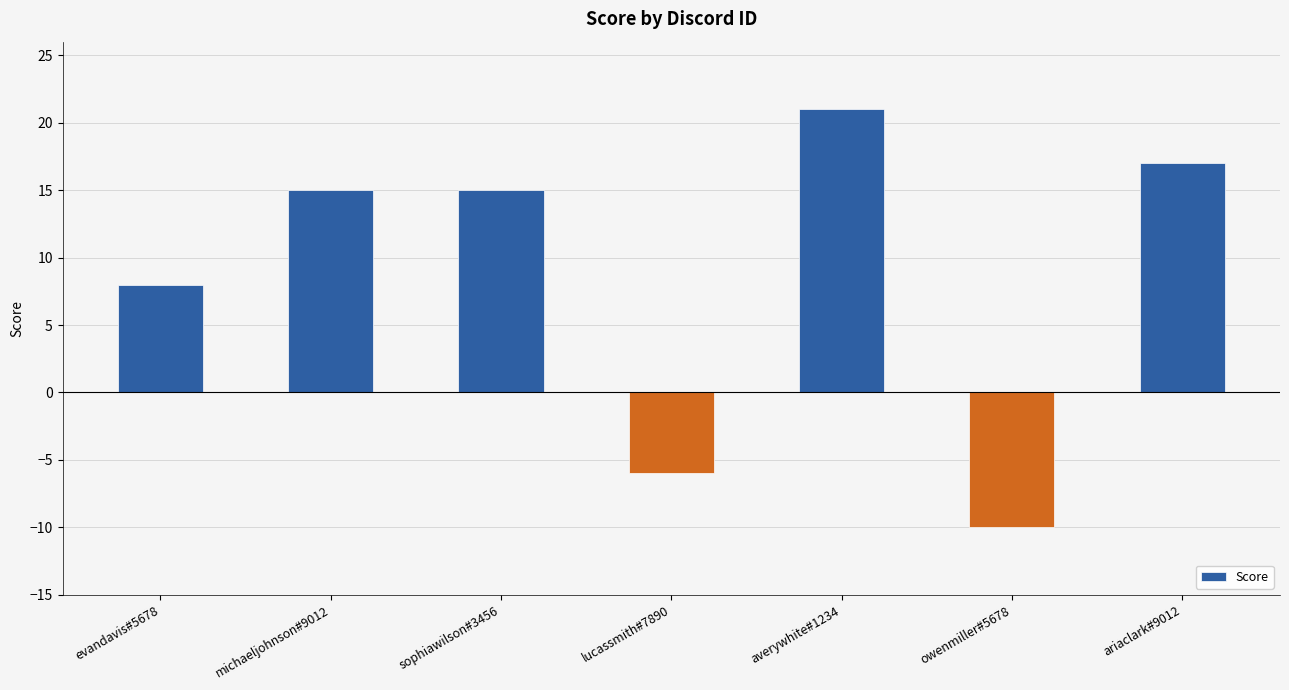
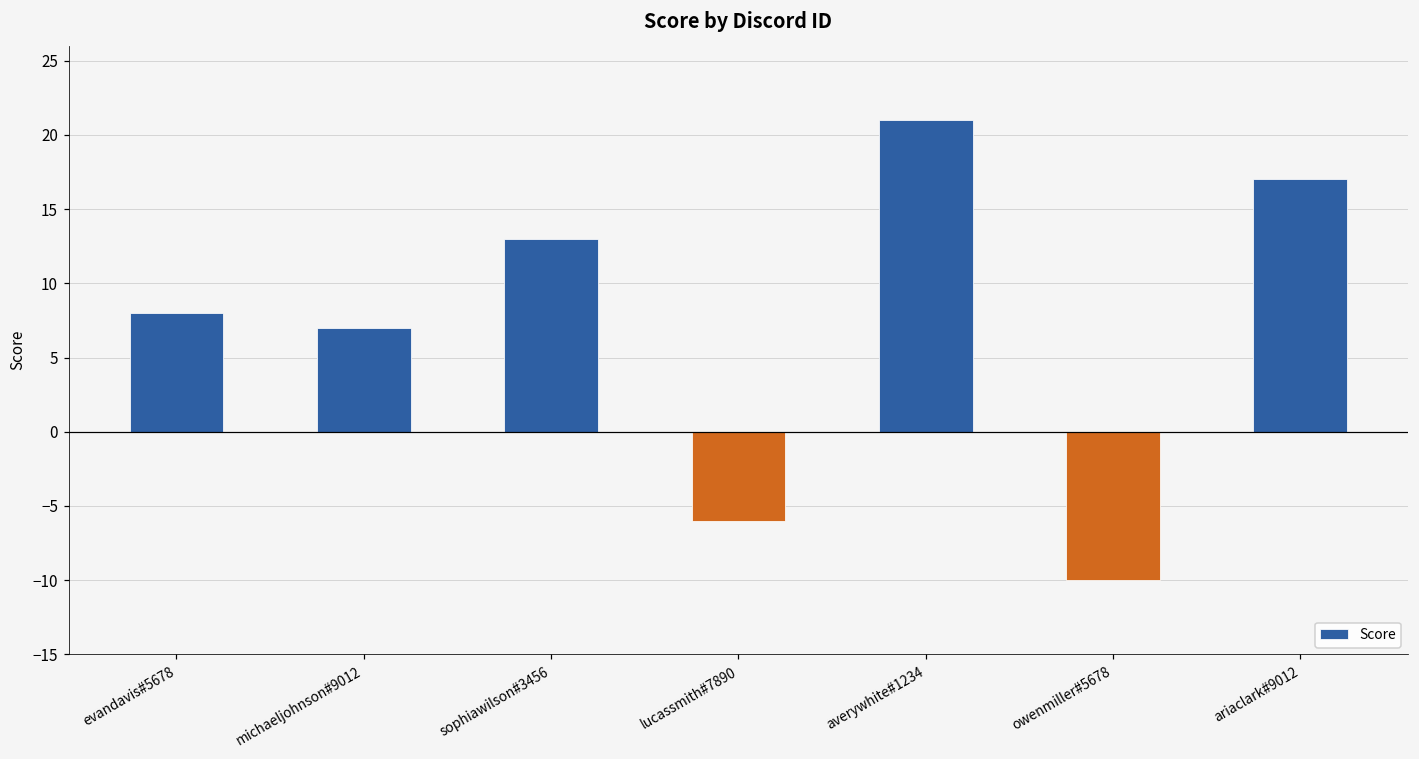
michaeljohnson#9012: 15 -> 7
sophiawilson#3456: 15 -> 13
